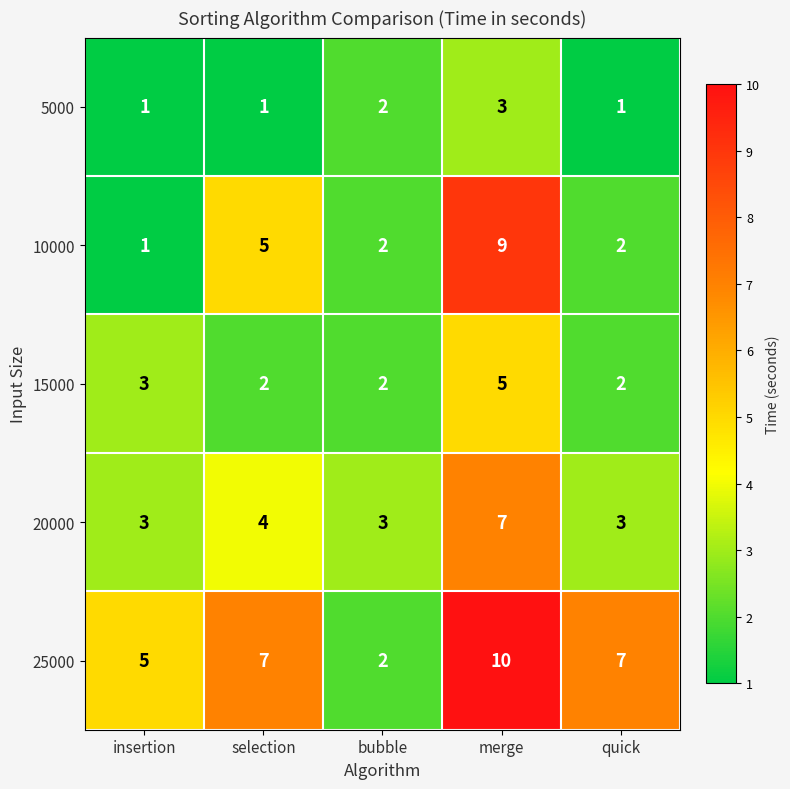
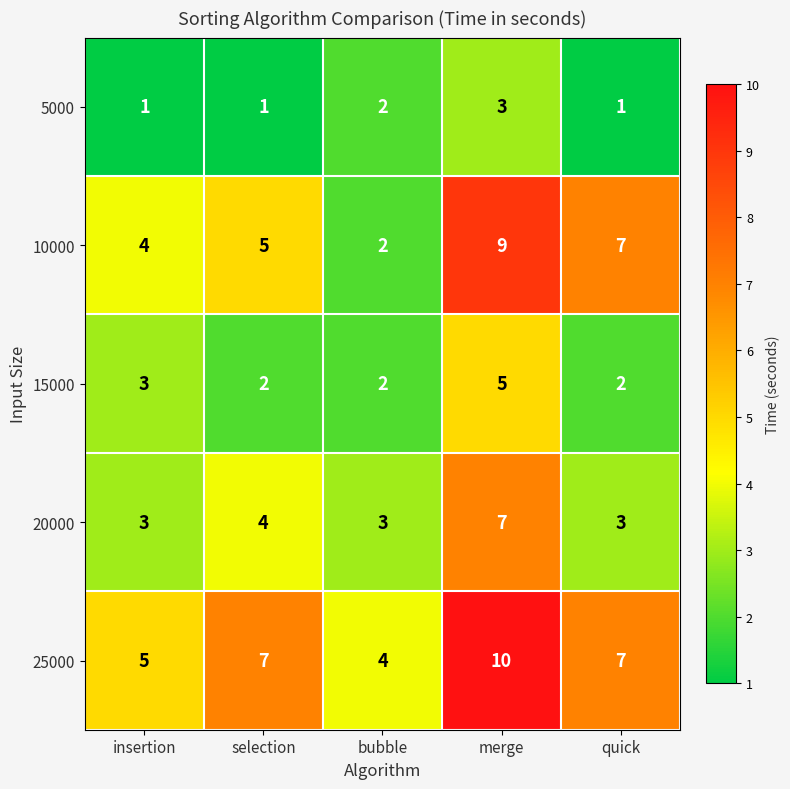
10000, insertion: 1 -> 4
10000, quick: 2 -> 7
25000, bubble: 2 -> 4
